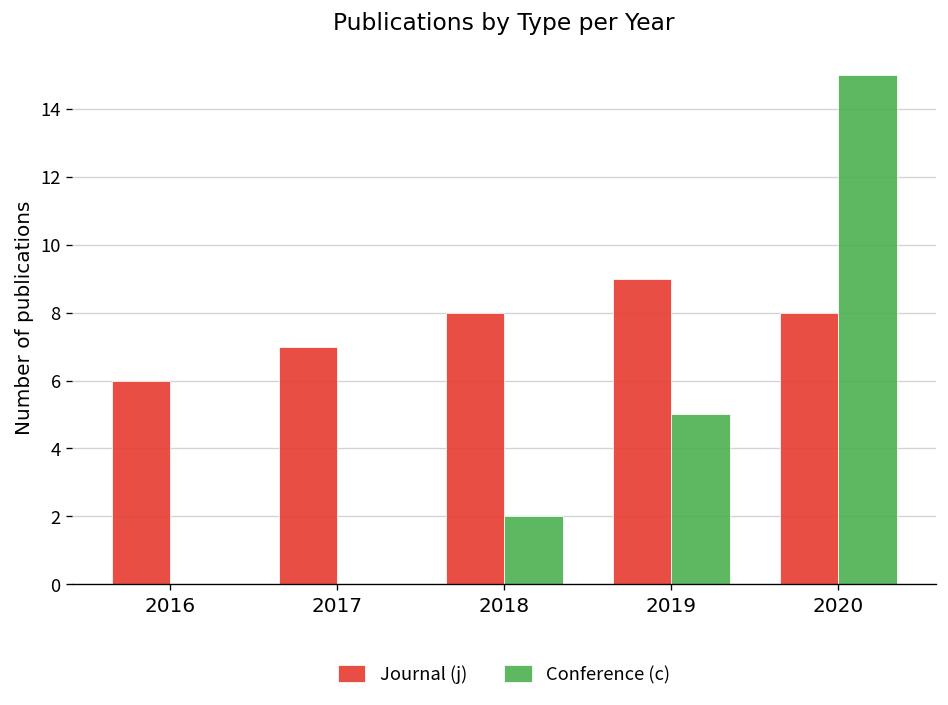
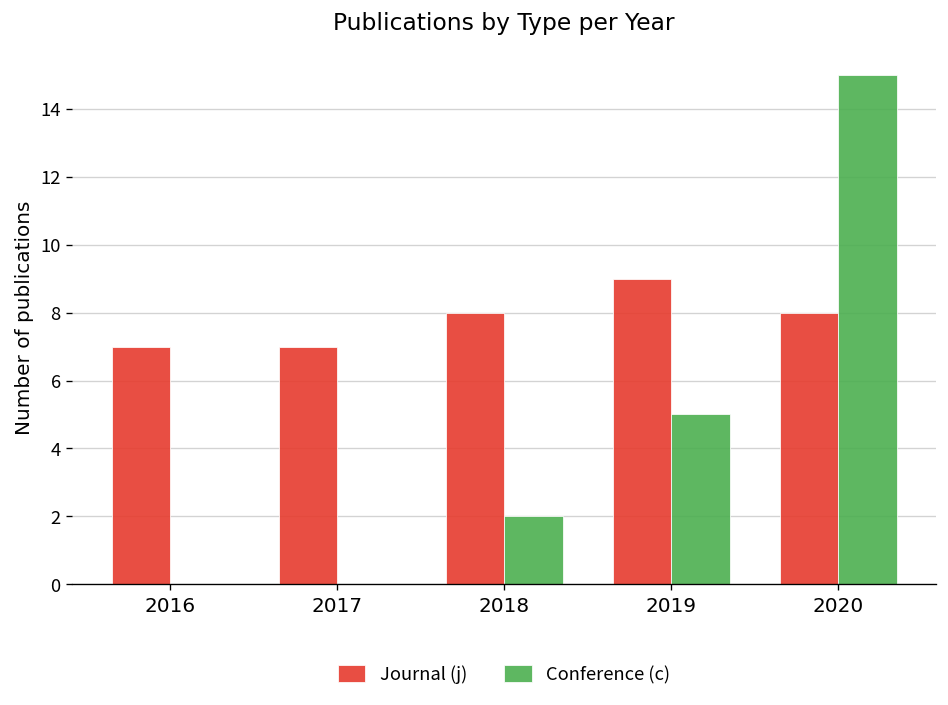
Journal (j), 2016: 6 -> 7
